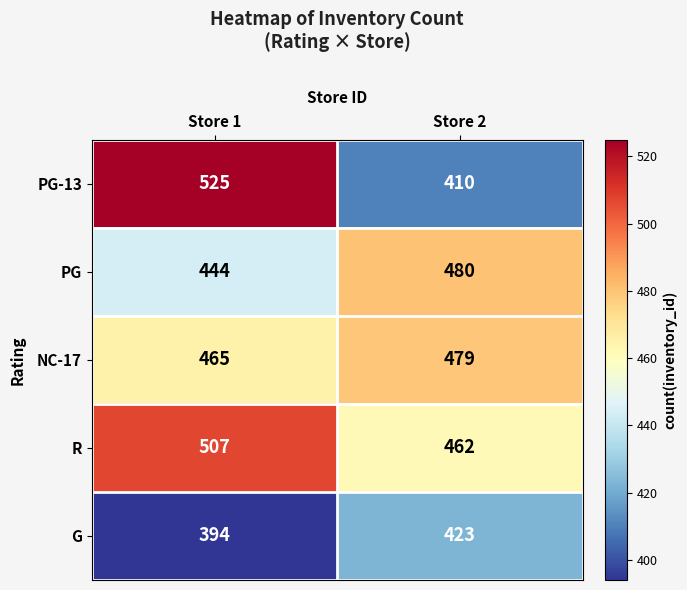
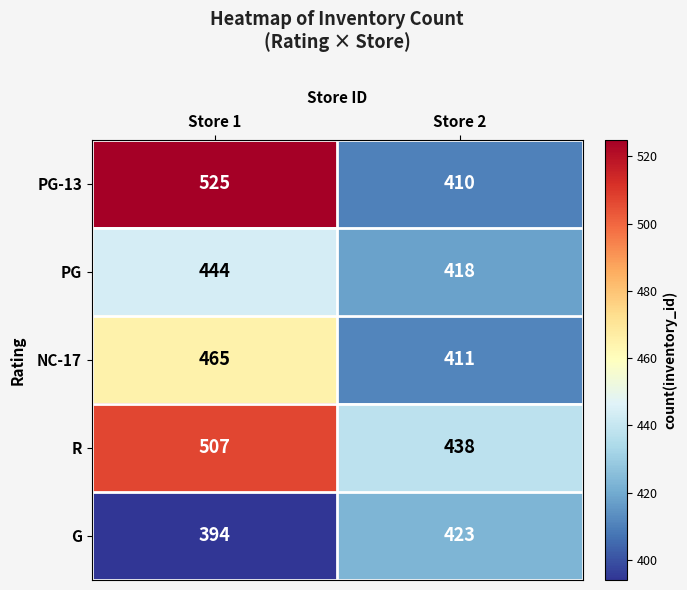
PG, Store 2: 480 -> 418
NC-17, Store 2: 479 -> 411
R, Store 2: 462 -> 438
